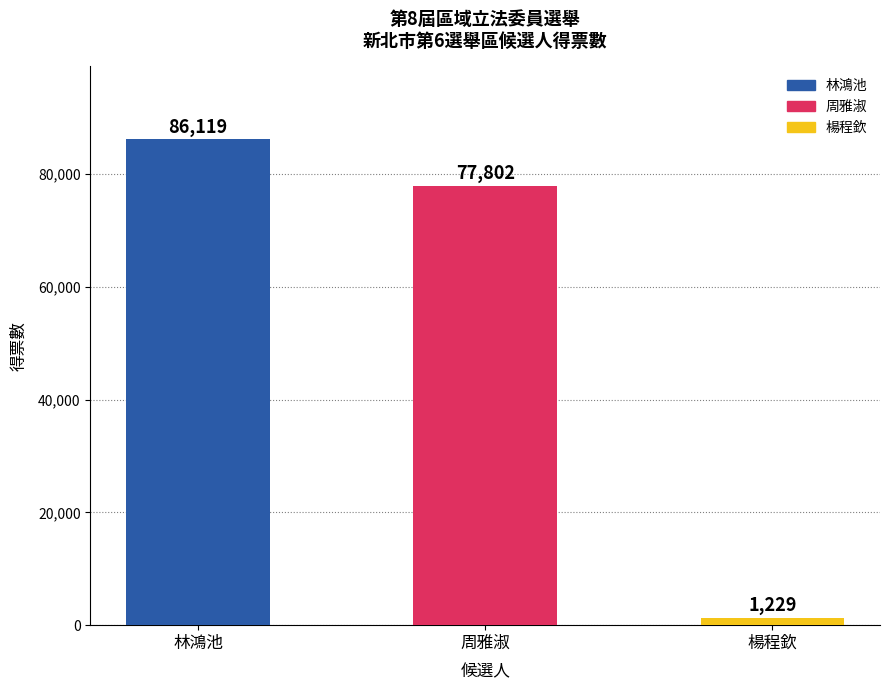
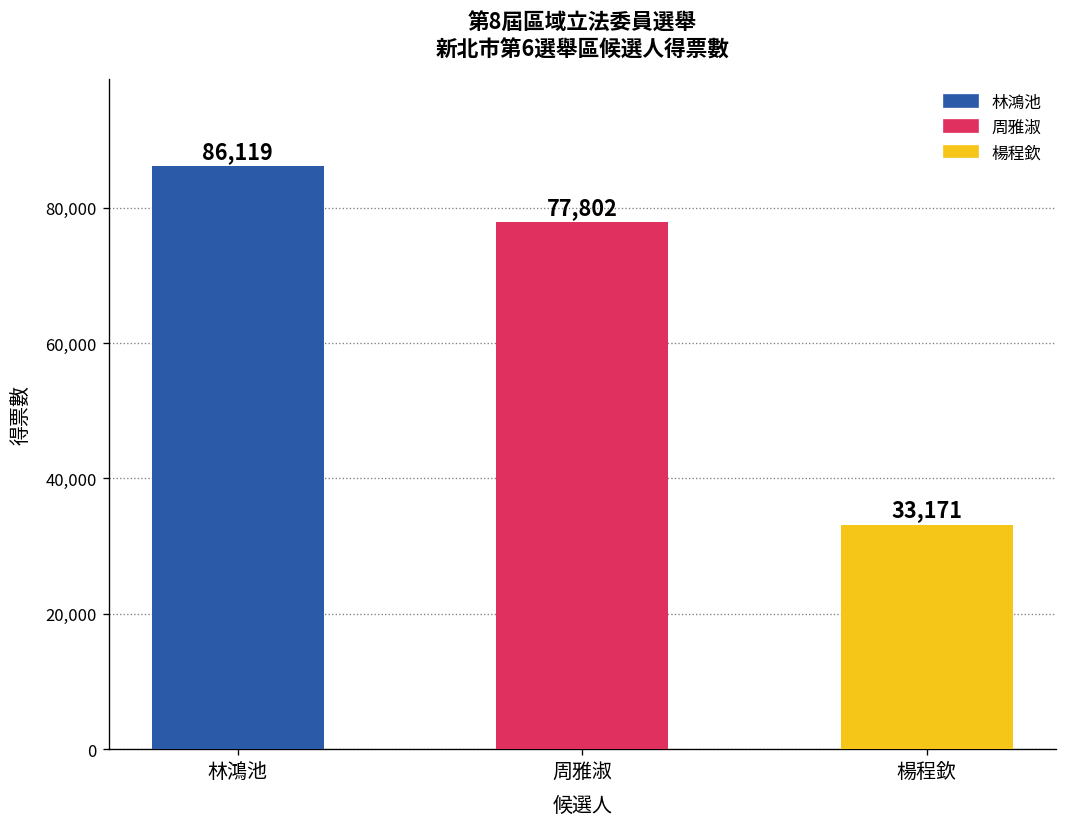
楊程欽: 1,229 -> 33,171
